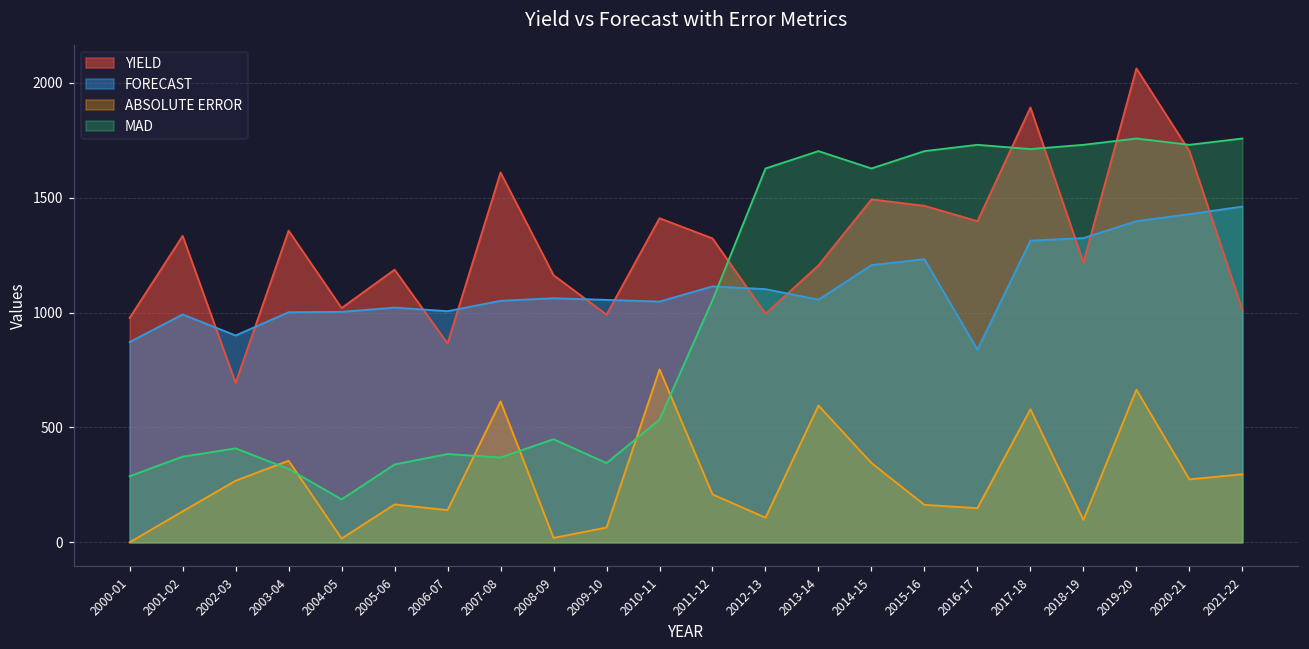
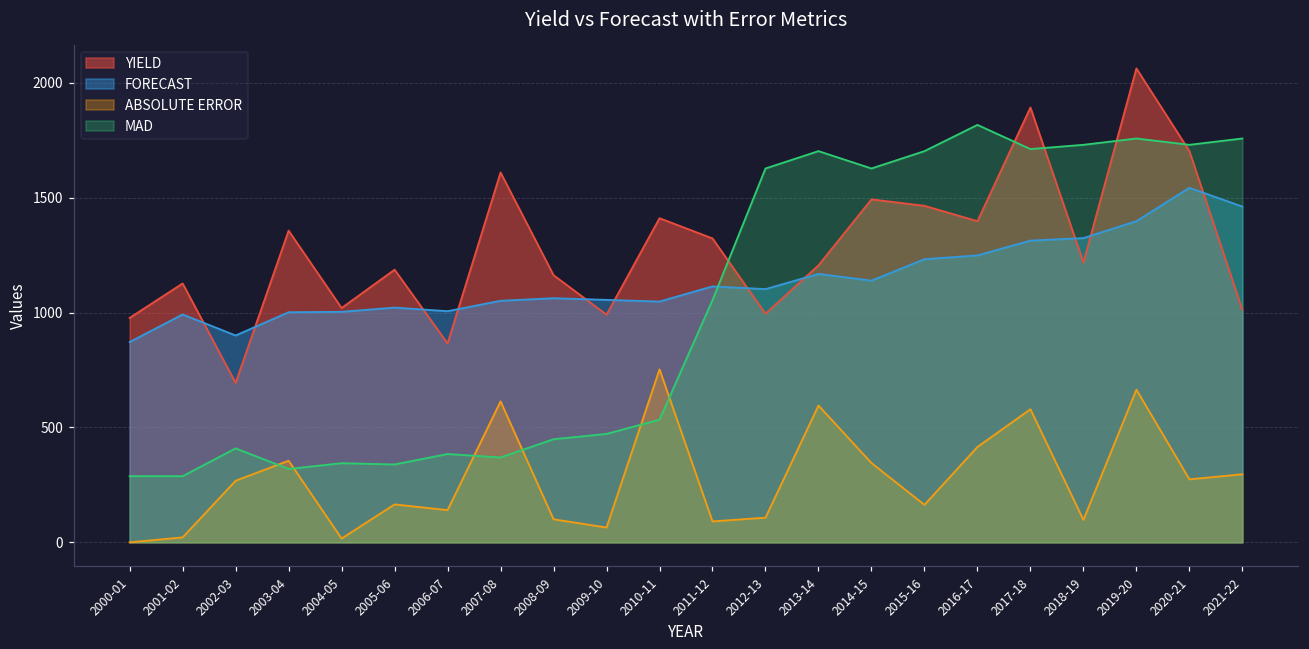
YIELD, 2001-02: 1330 -> 1130
ABSOLUTE ERROR, 2001-02: 140 -> 20
MAD, 2001-02: 370 -> 290
MAD, 2004-05: 190 -> 340
ABSOLUTE ERROR, 2008-09: 20 -> 100
MAD, 2009-10: 350 -> 470
ABSOLUTE ERROR, 2011-12: 210 -> 90
FORECAST, 2013-14: 1060 -> 1170
FORECAST, 2014-15: 1210 -> 1140
FORECAST, 2016-17: 840 -> 1250
ABSOLUTE ERROR, 2016-17: 150 -> 420
MAD, 2016-17: 1730 -> 1820
FORECAST, 2020-21: 1430 -> 1540
